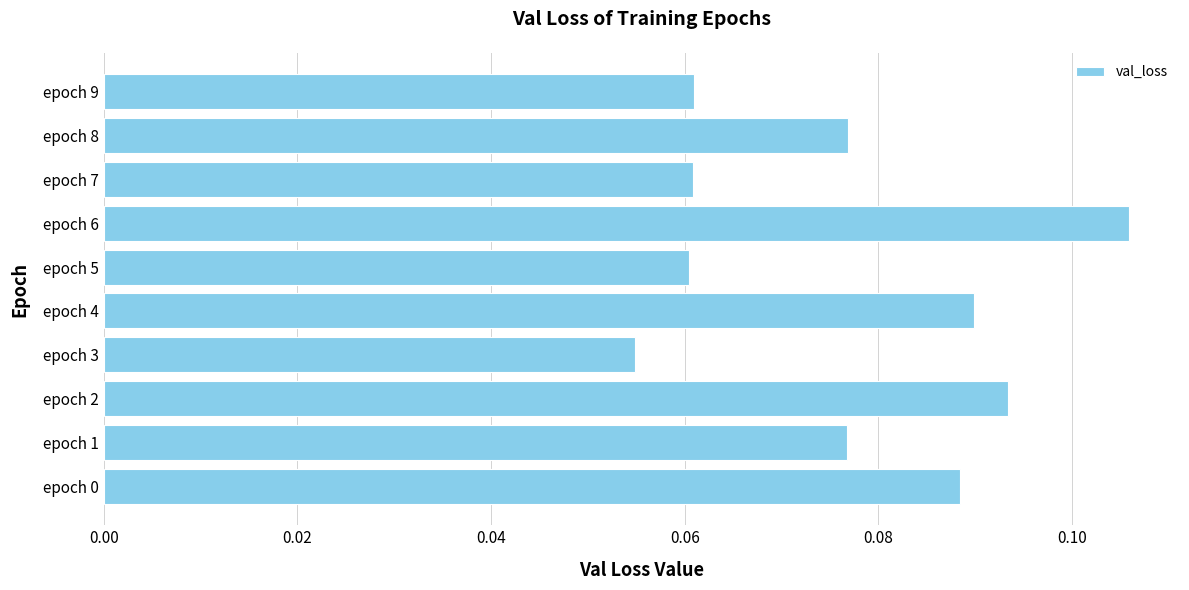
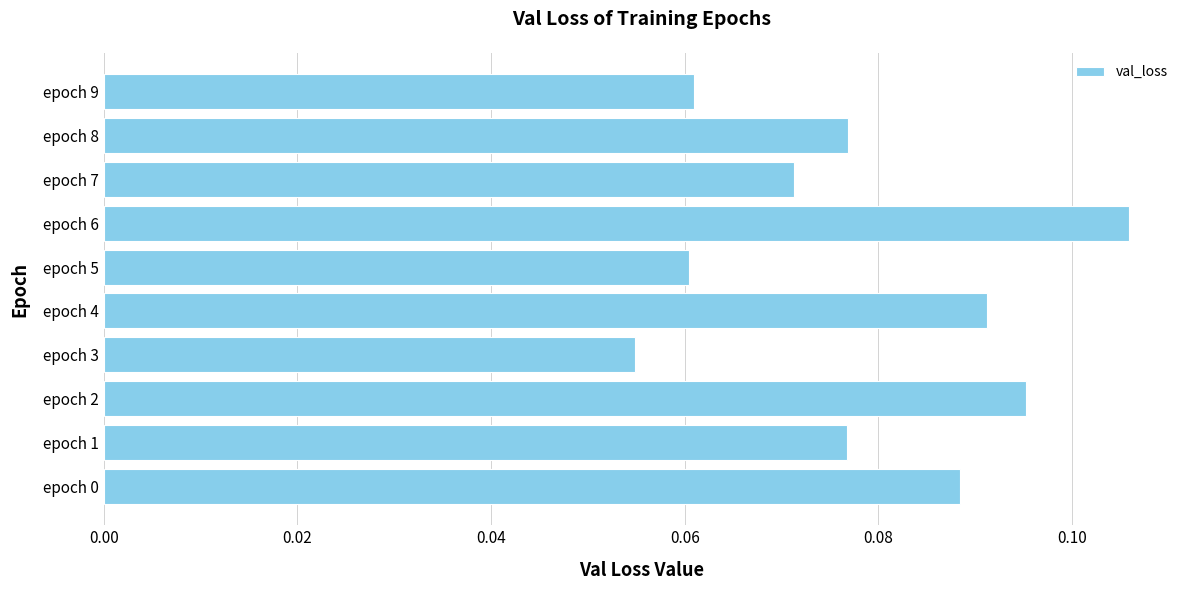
epoch 7: 0.061 -> 0.071
epoch 4: 0.090 -> 0.091
epoch 2: 0.093 -> 0.095
